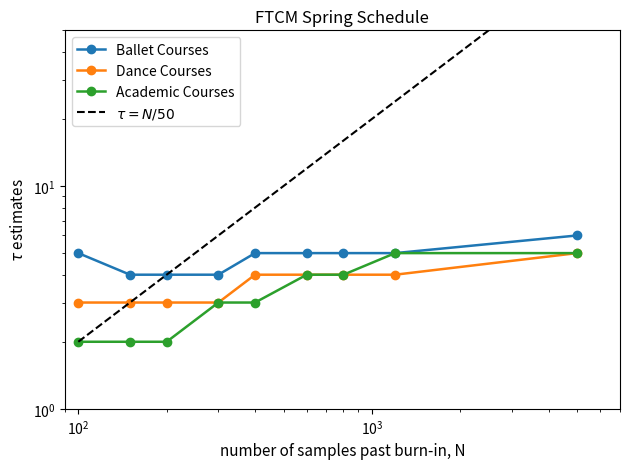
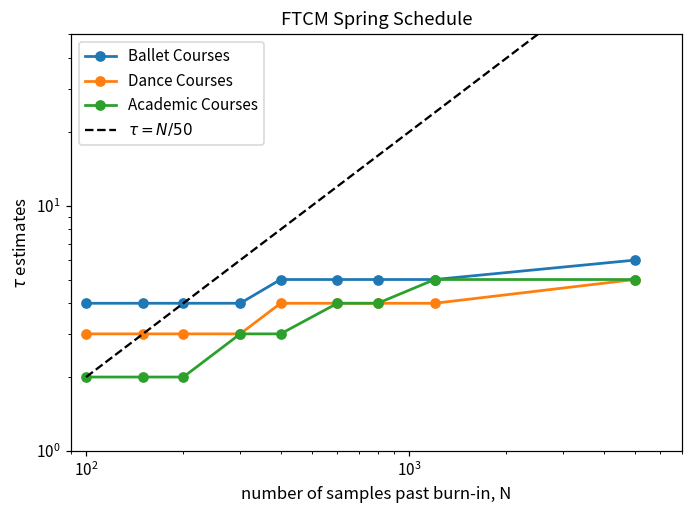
Ballet Courses, 10^2: 5 -> 4
